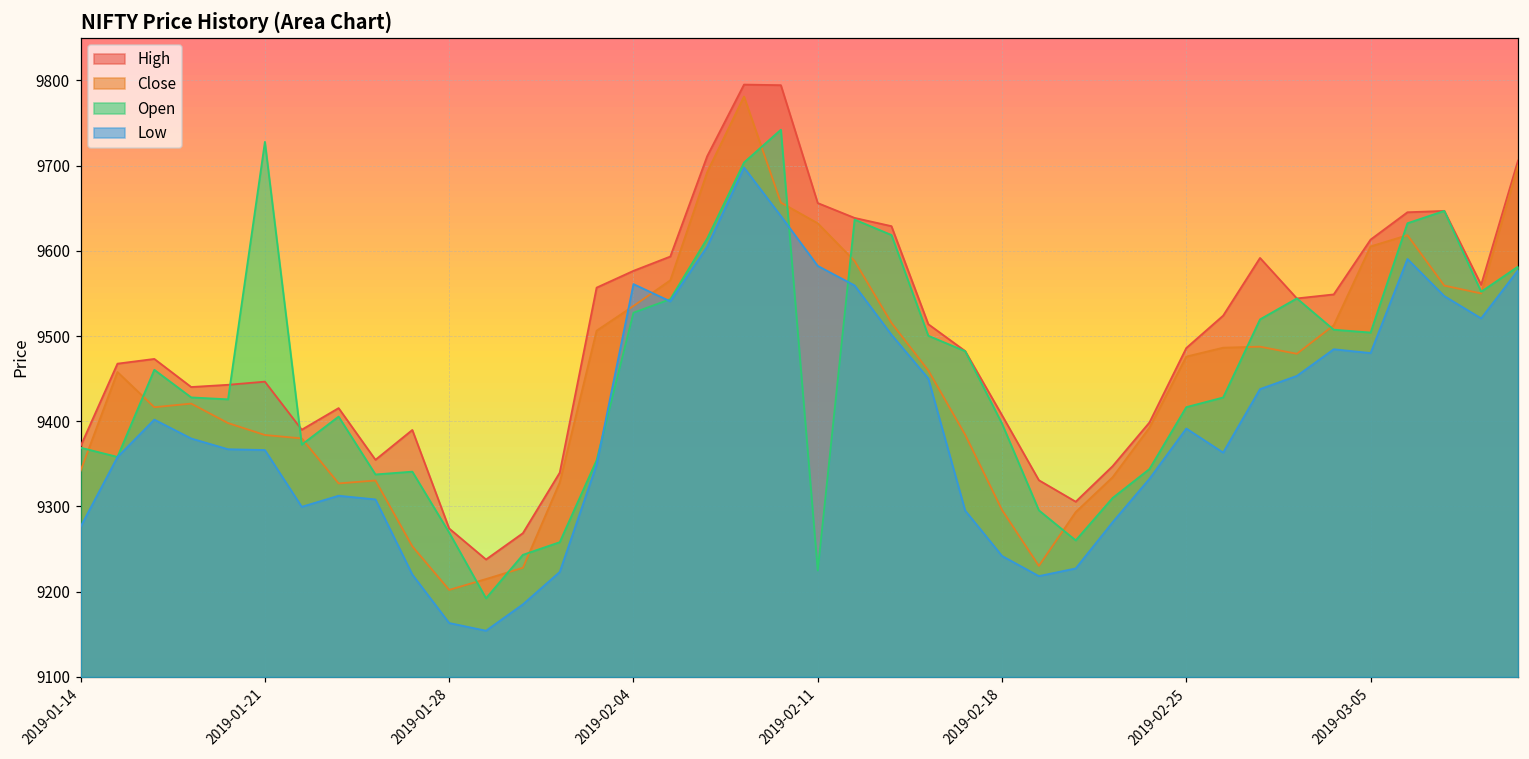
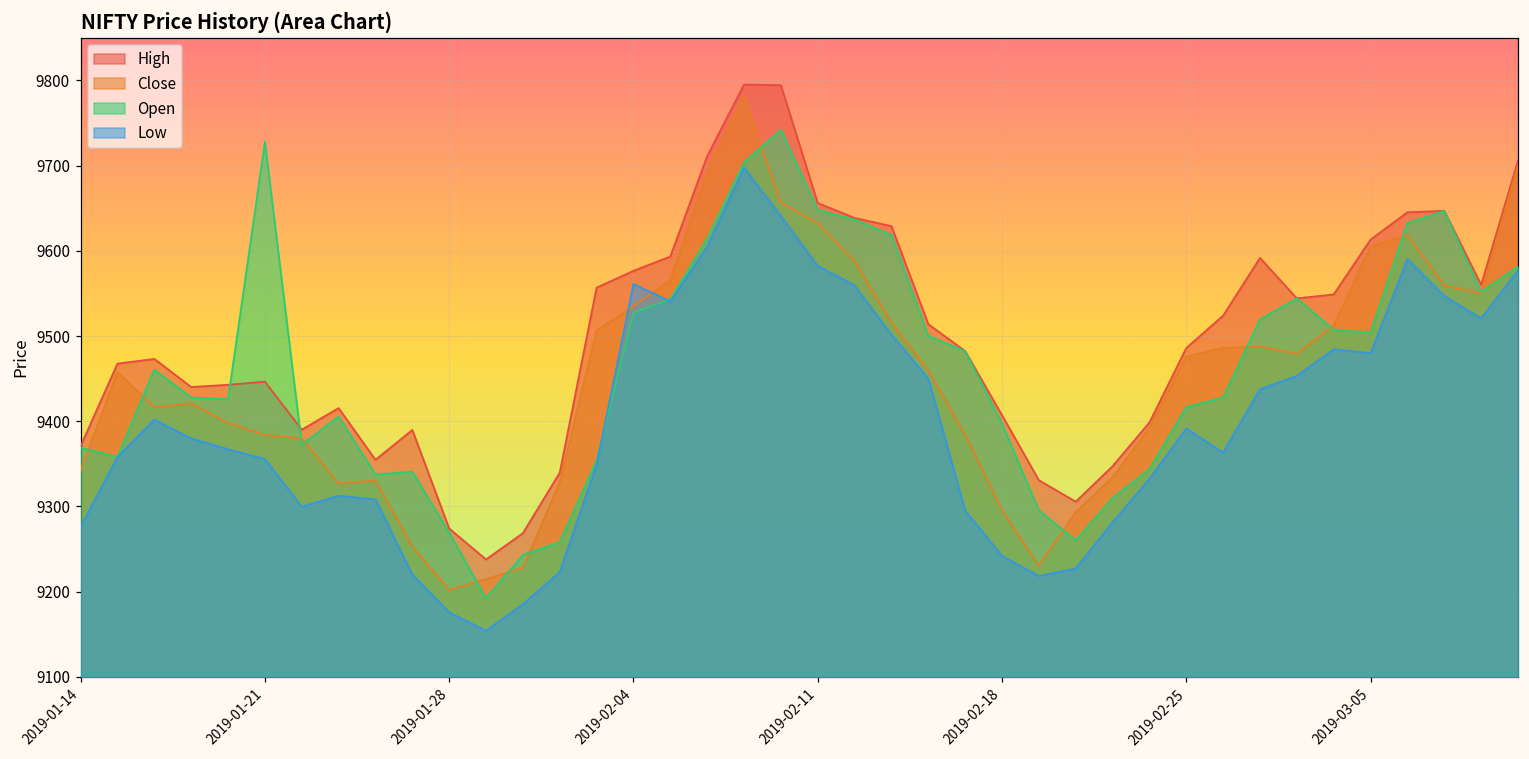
Low, 2019-01-21: 9370 -> 9360
Low, 2019-01-28: 9160 -> 9180
Open, 2019-02-11: 9220 -> 9650
